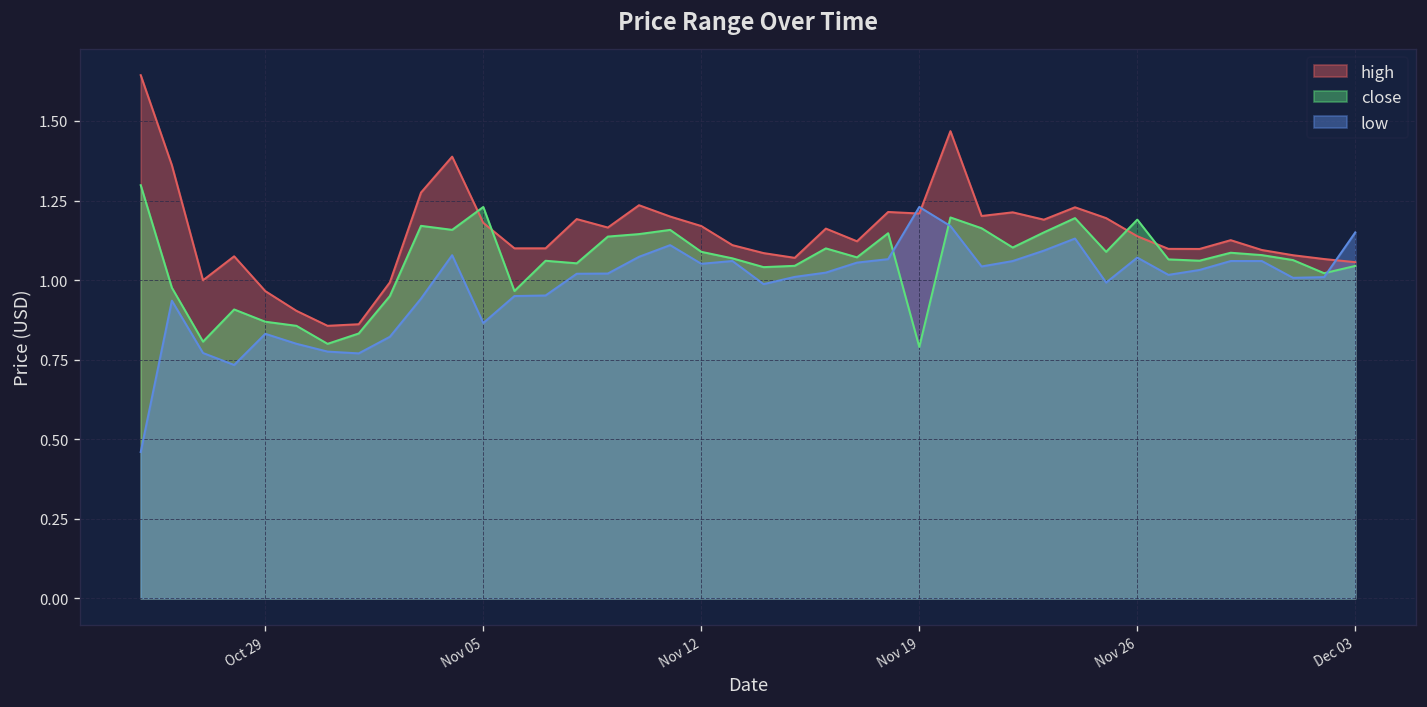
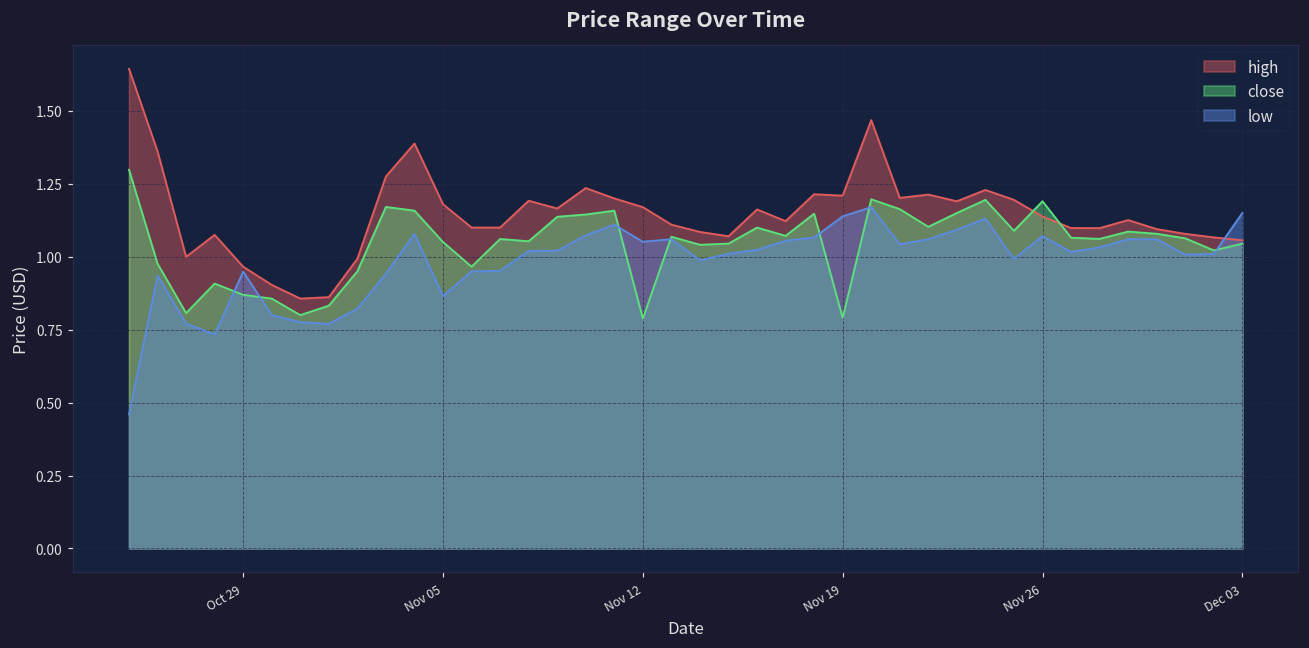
low, Oct 29: 0.83 -> 0.95
close, Nov 05: 1.23 -> 1.05
close, Nov 12: 1.09 -> 0.79
low, Nov 19: 1.23 -> 1.14
